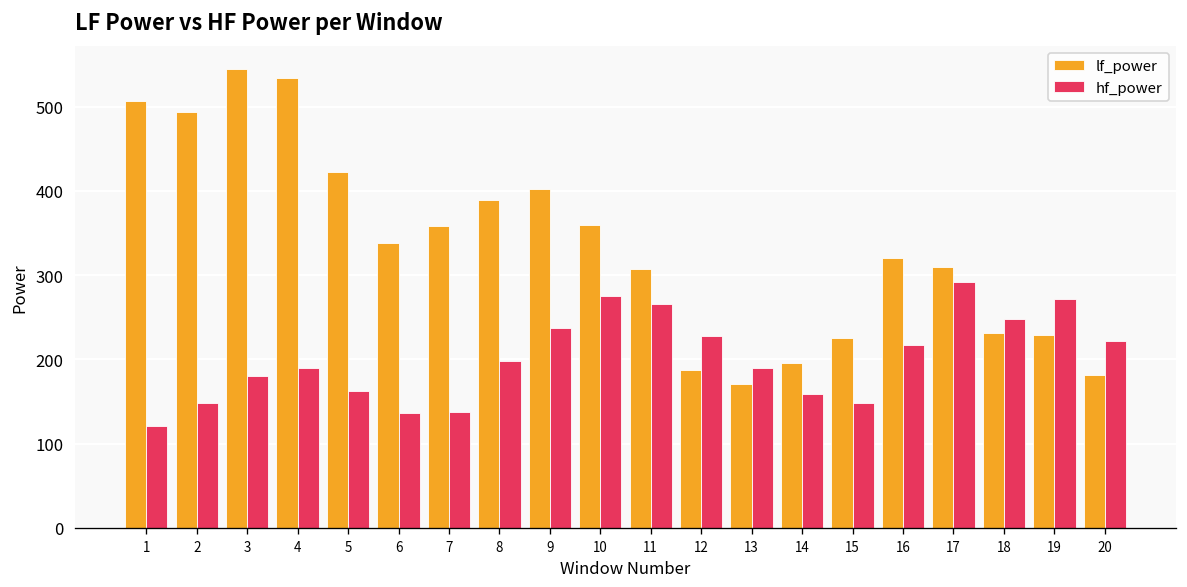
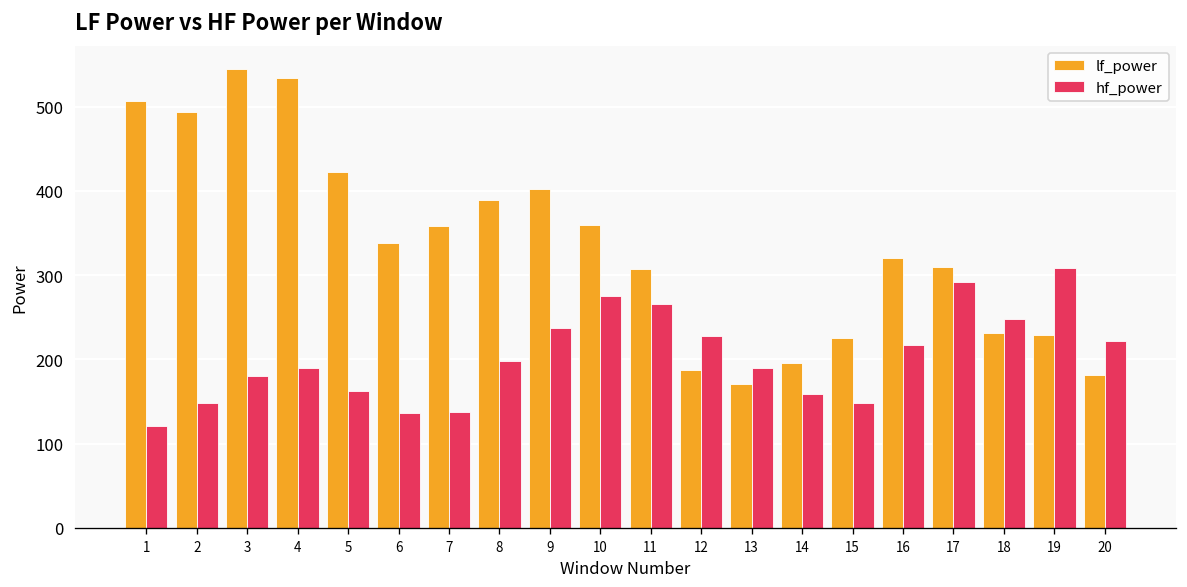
hf_power, 19: 270 -> 310
